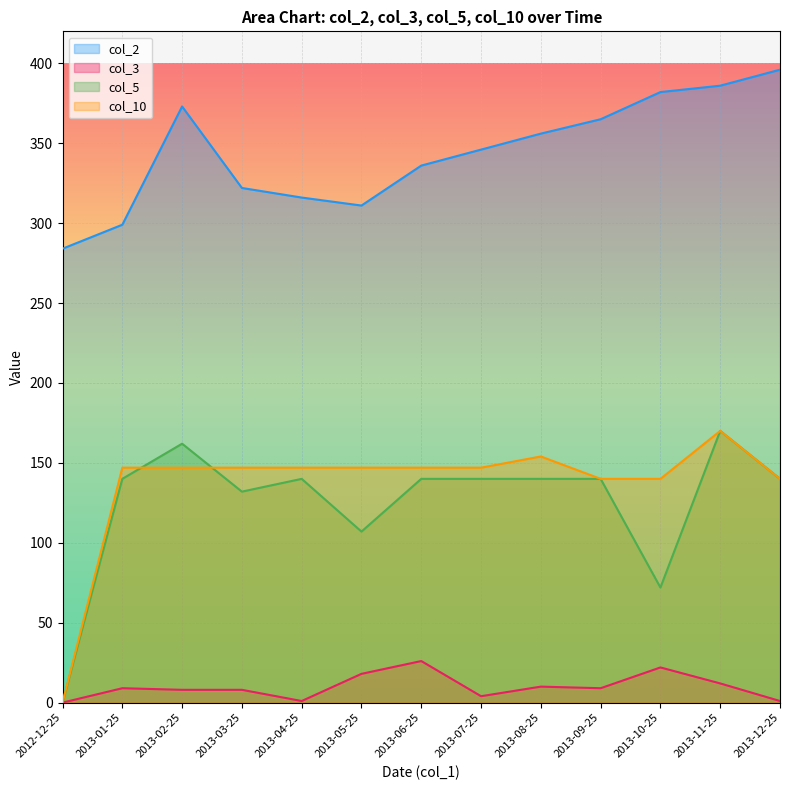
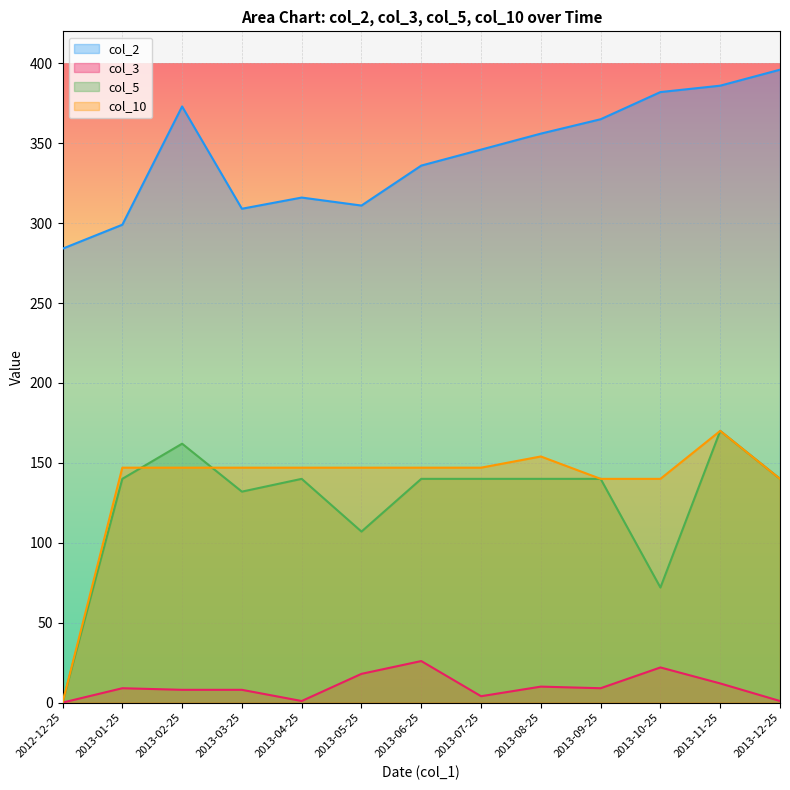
col_2, 2013-03-25: 322 -> 309
